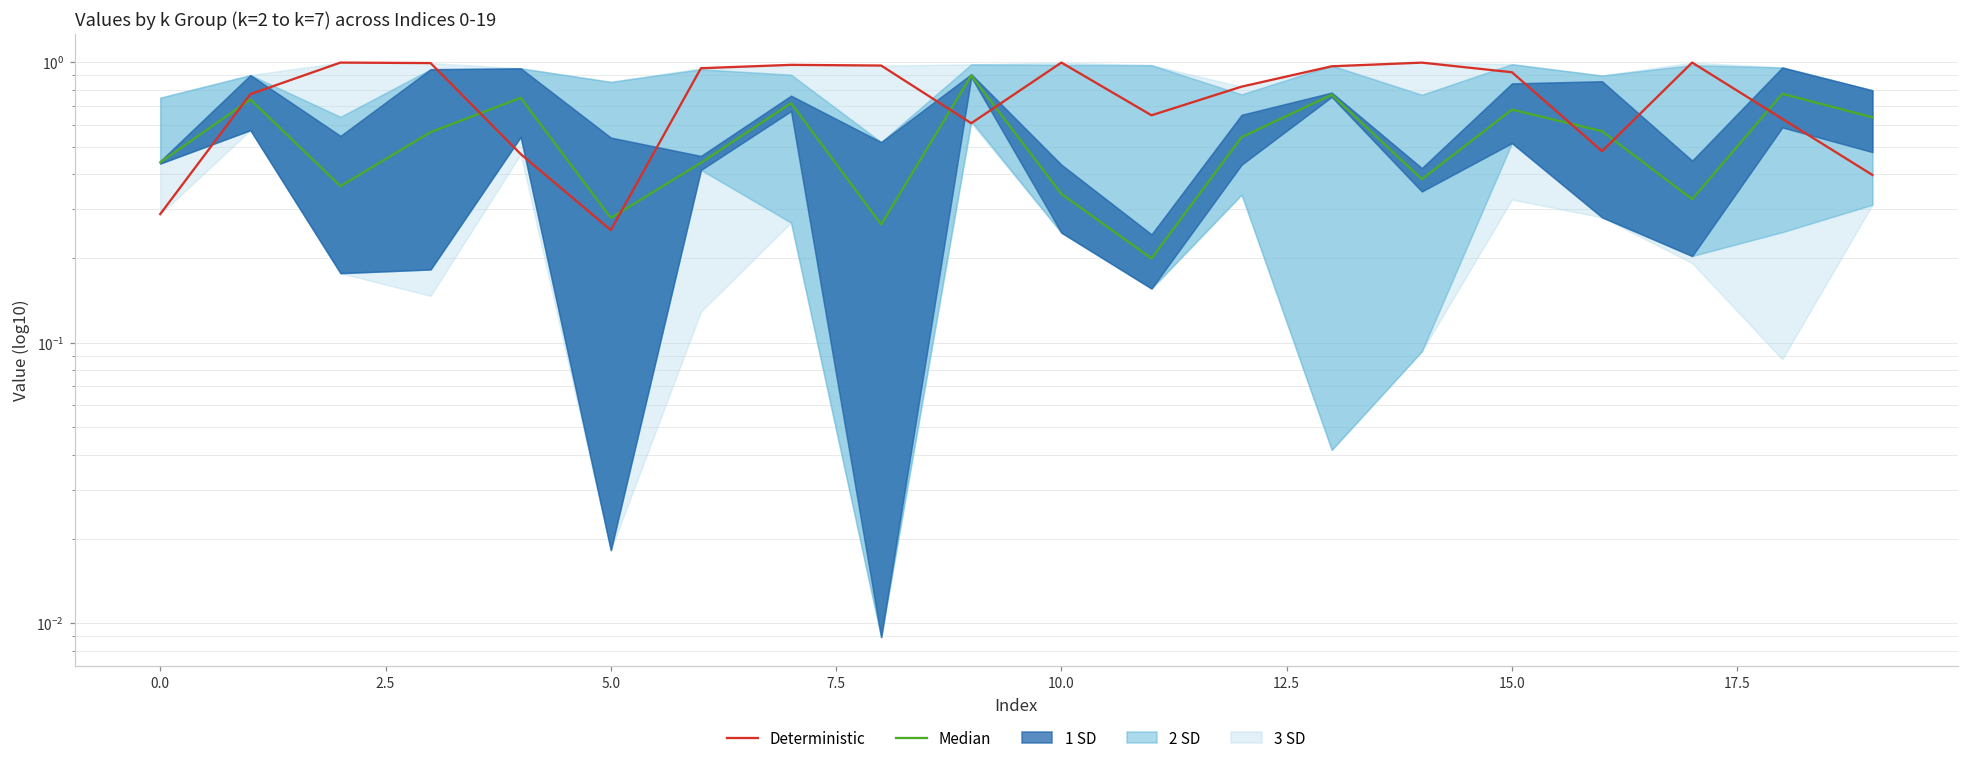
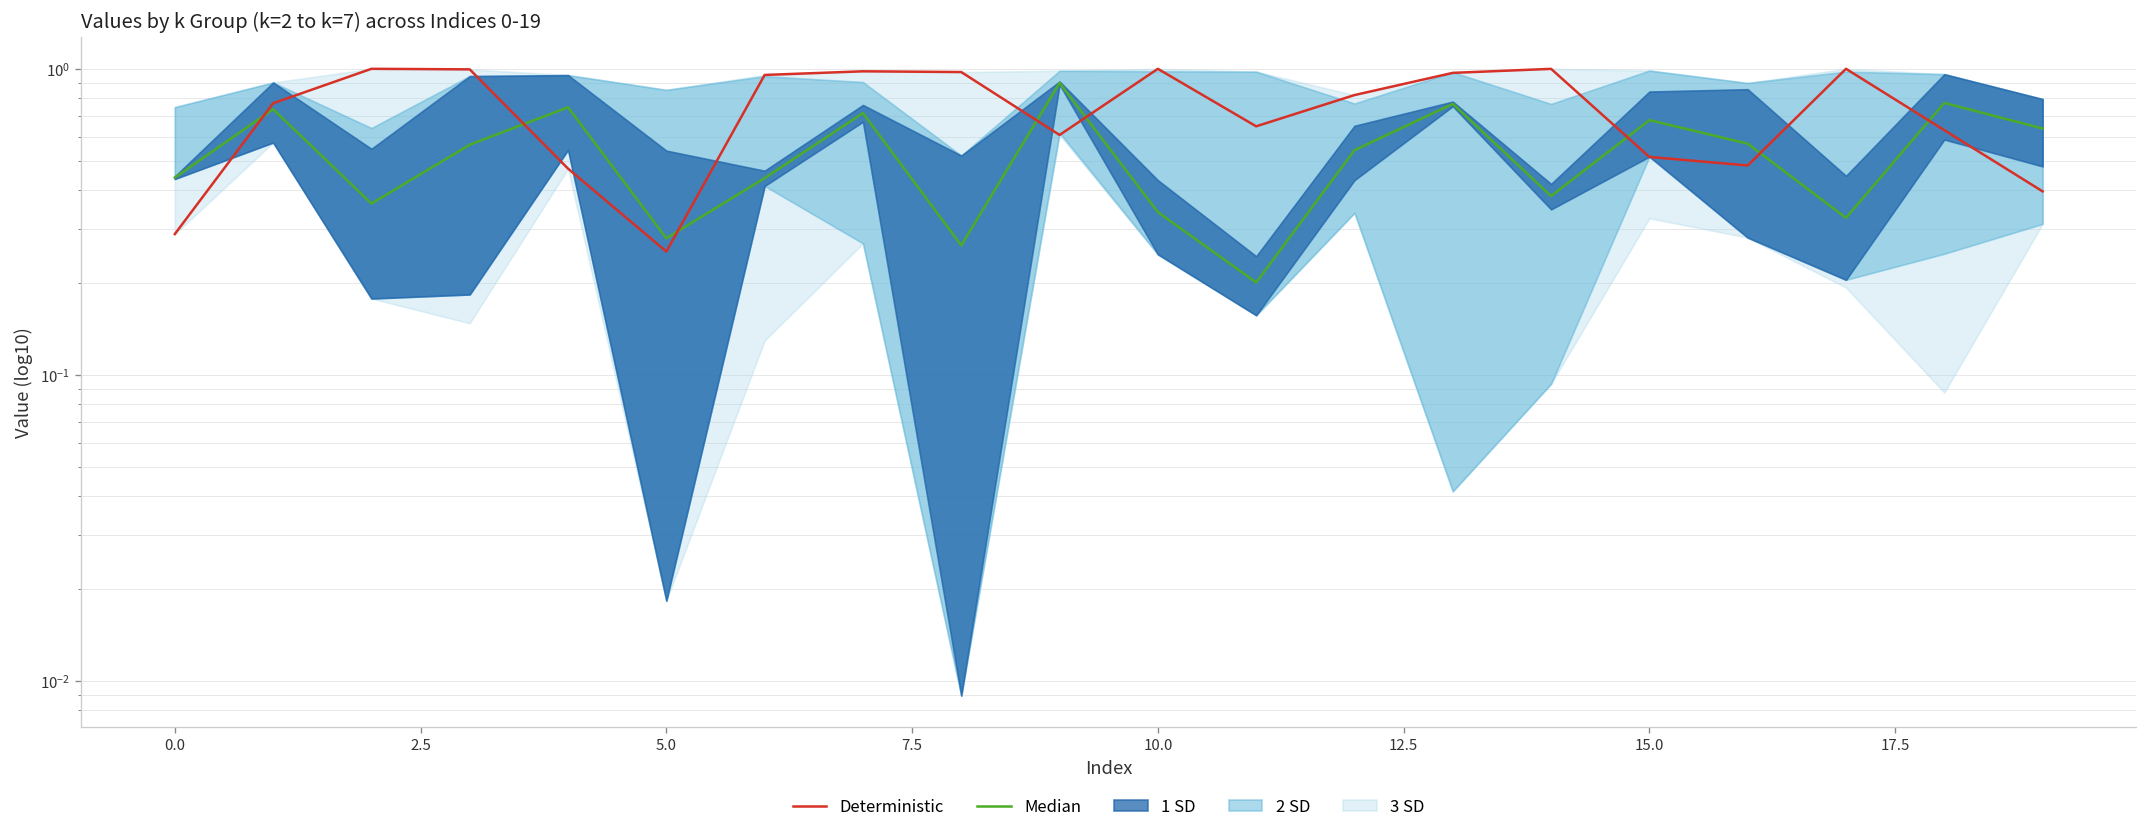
Deterministic, 15.0: 0.92 -> 0.51
